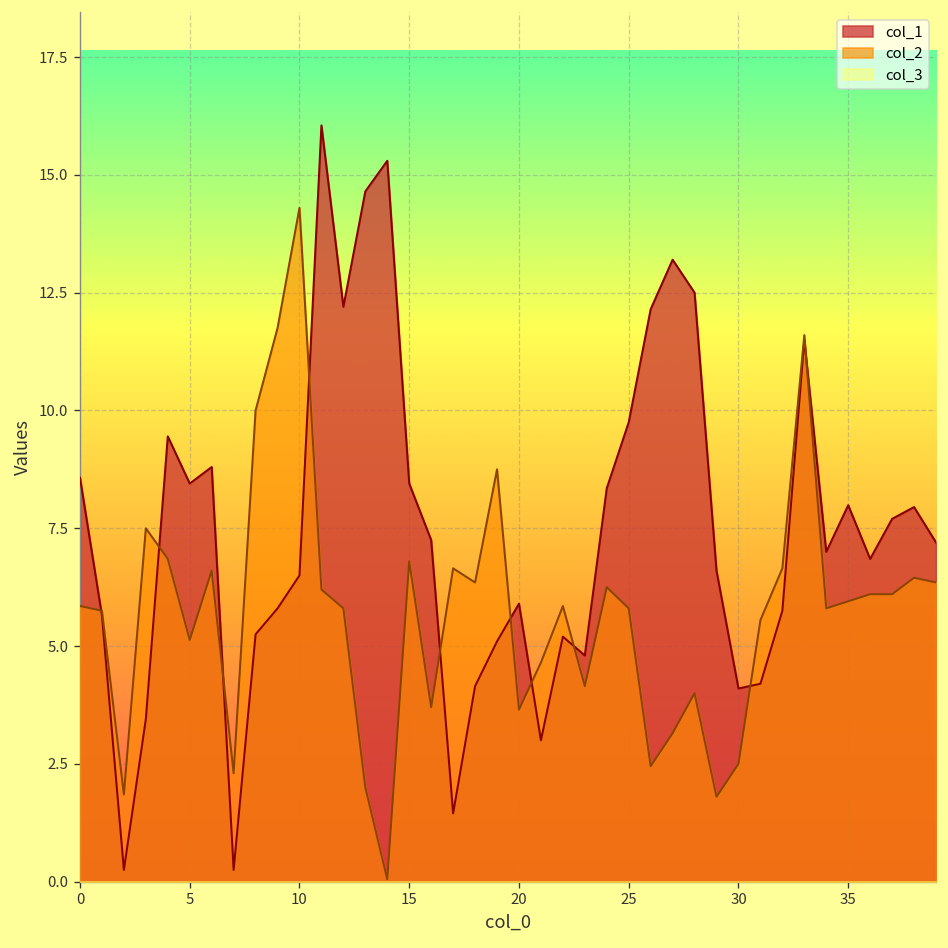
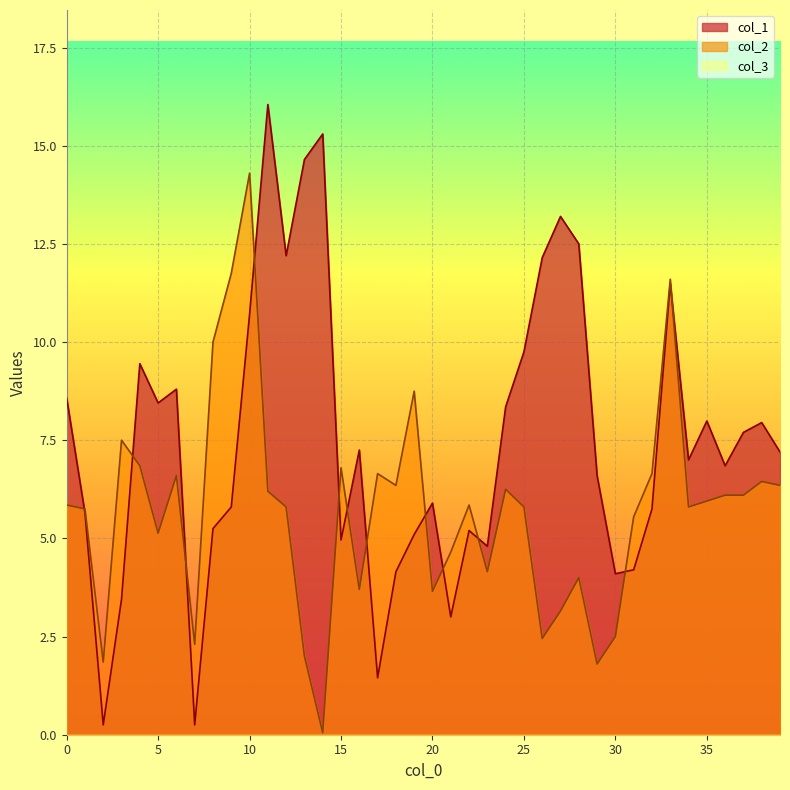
col_1, 10: 6.5 -> 10.7
col_1, 15: 8.5 -> 5.0
